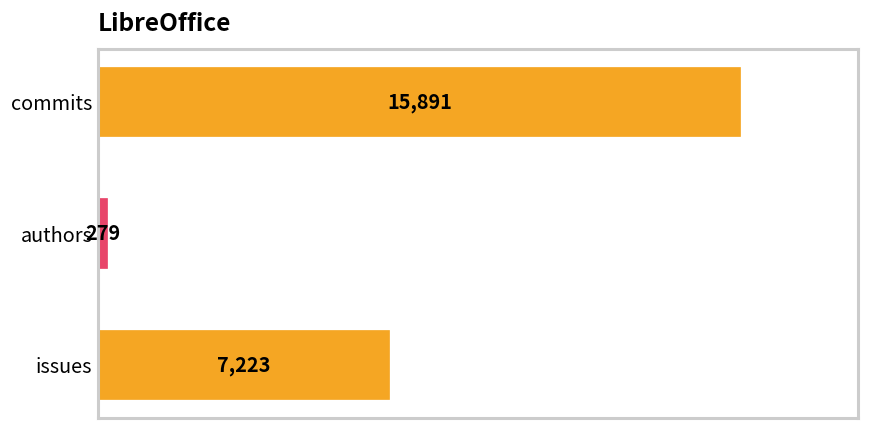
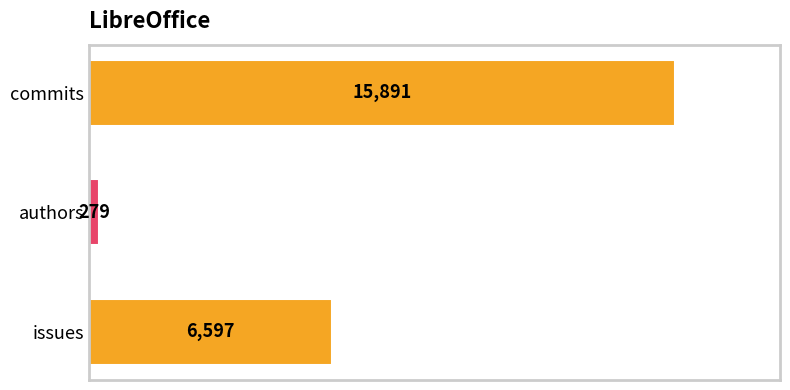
issues: 7,223 -> 6,597
